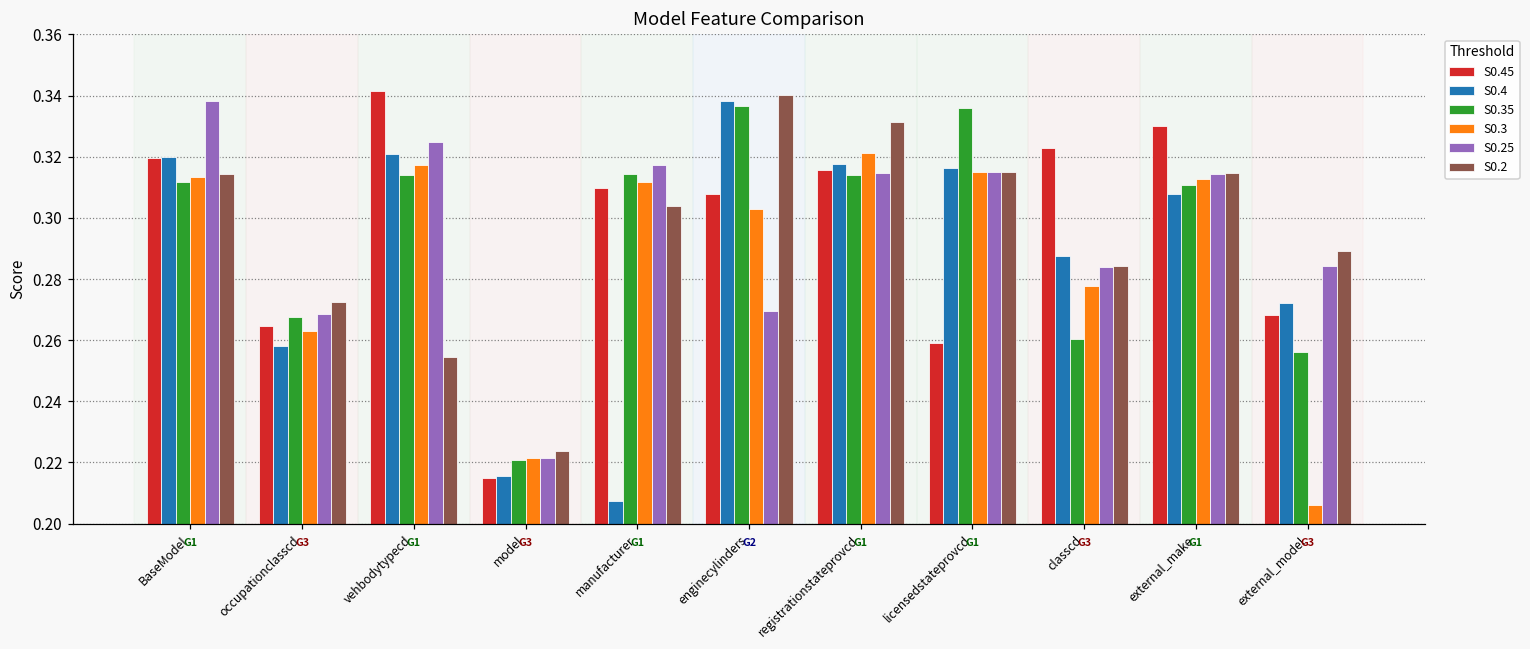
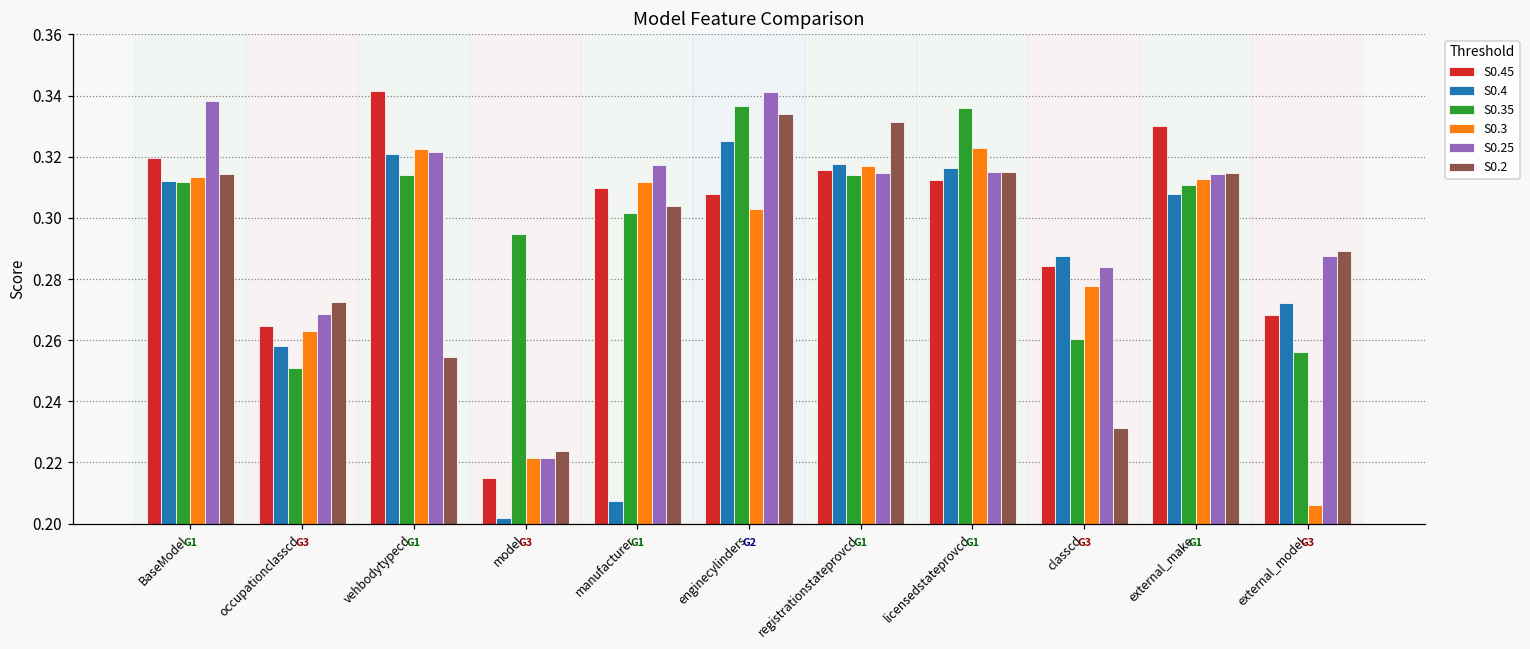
S0.4, BaseModel: 0.320 -> 0.312
S0.35, occupationclasscd: 0.268 -> 0.251
S0.3, vehbodytypecd: 0.317 -> 0.322
S0.25, vehbodytypecd: 0.325 -> 0.321
S0.4, model: 0.216 -> 0.202
S0.35, model: 0.221 -> 0.295
S0.35, manufacturer: 0.314 -> 0.302
S0.4, enginecylinders: 0.338 -> 0.325
S0.25, enginecylinders: 0.270 -> 0.341
S0.2, enginecylinders: 0.340 -> 0.334
S0.3, registrationstateprovcd: 0.321 -> 0.317
S0.45, licensedstateprovcd: 0.259 -> 0.312
S0.3, licensedstateprovcd: 0.315 -> 0.323
S0.45, classcd: 0.323 -> 0.284
S0.2, classcd: 0.284 -> 0.231
S0.25, external_model: 0.284 -> 0.288
